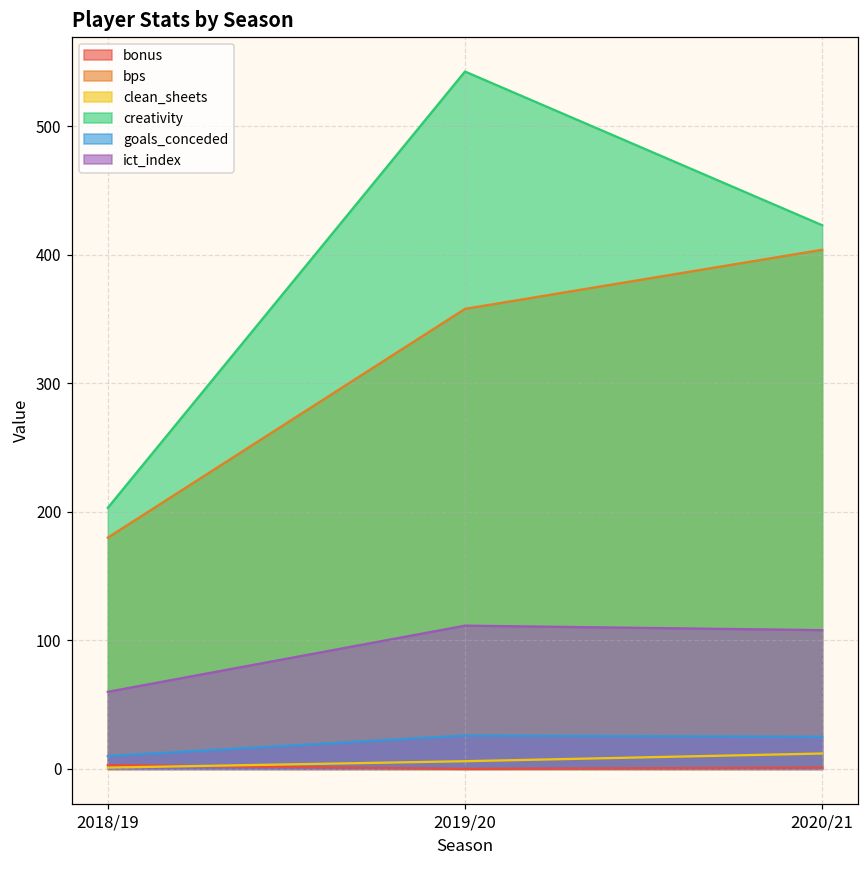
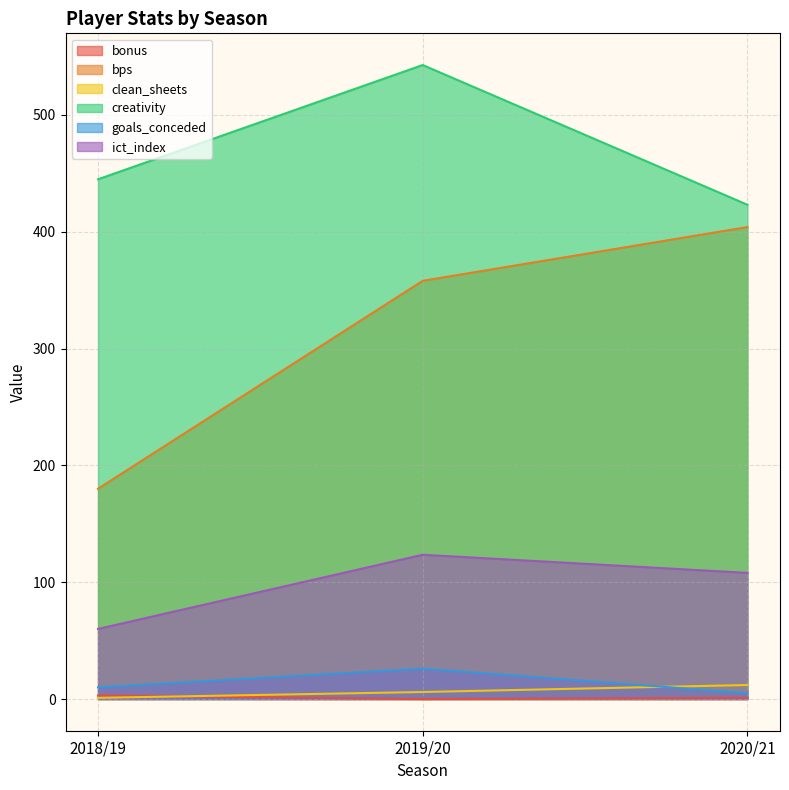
creativity, 2018/19: 203 -> 445
ict_index, 2019/20: 112 -> 124
goals_conceded, 2020/21: 25 -> 5
